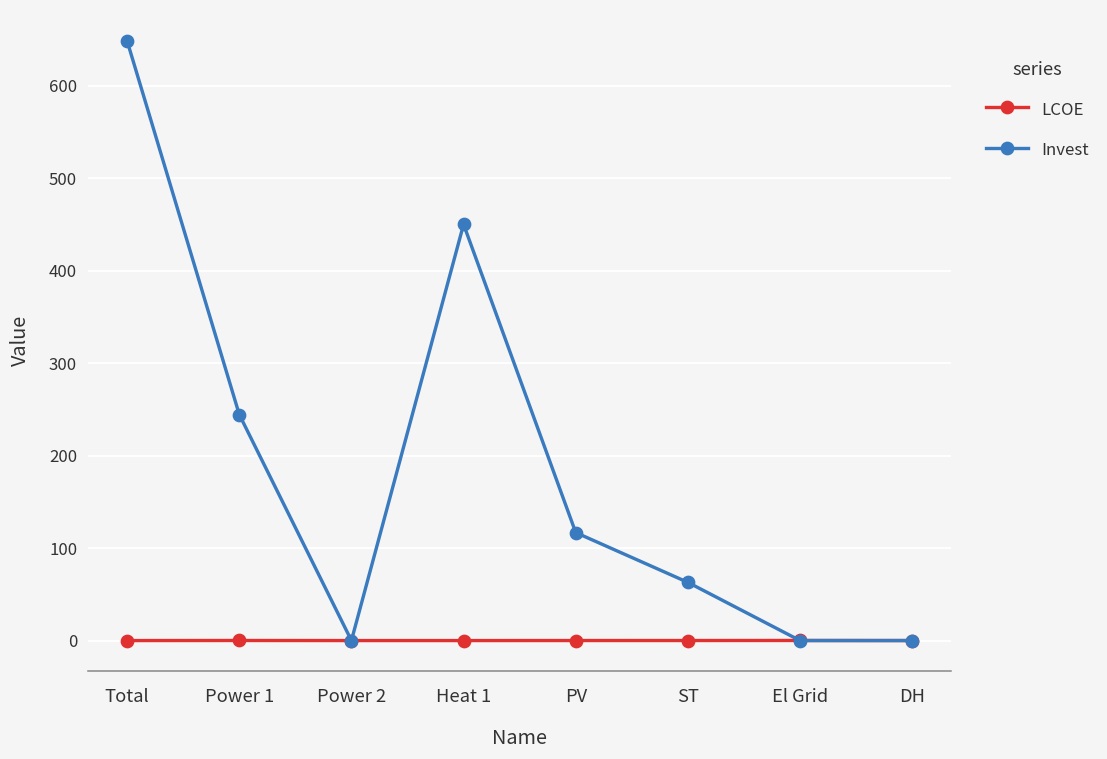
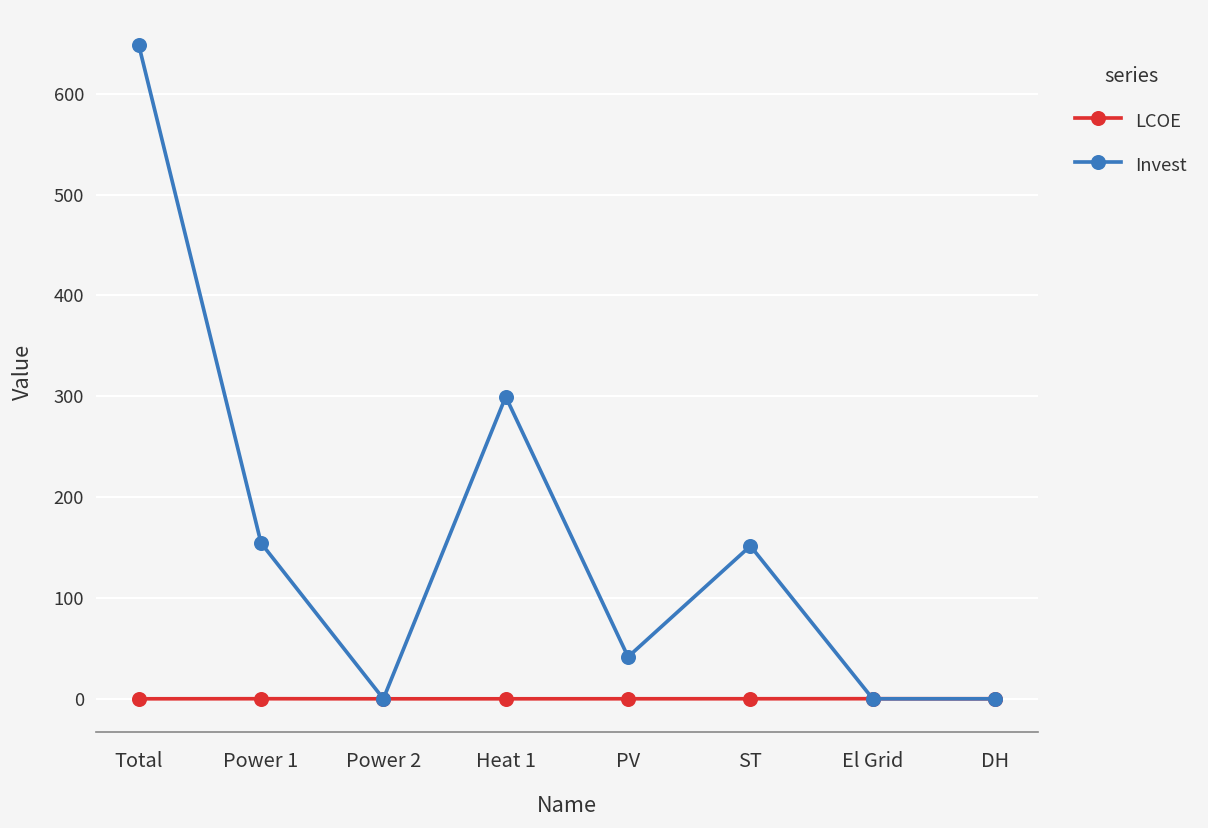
Invest, Power 1: 240 -> 150
Invest, Heat 1: 450 -> 300
Invest, PV: 120 -> 40
Invest, ST: 60 -> 150
